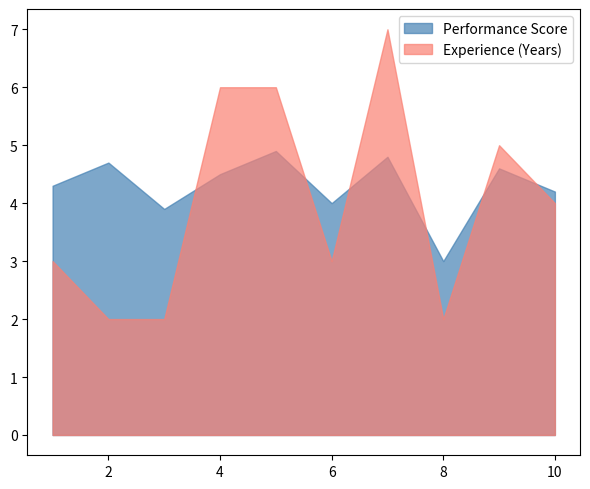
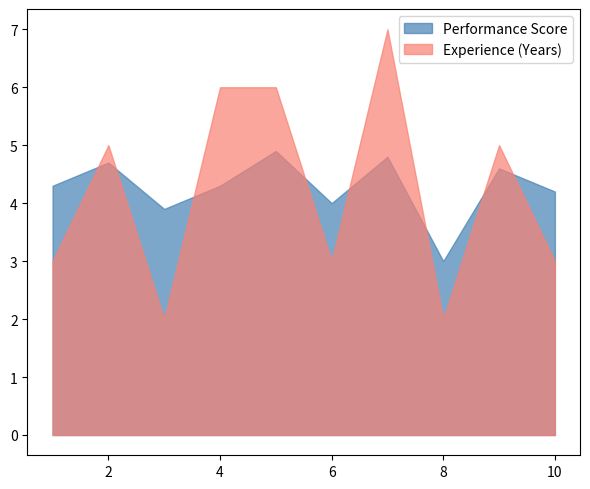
Experience (Years), 2: 2 -> 5
Performance Score, 4: 4.5 -> 4.3
Experience (Years), 10: 4 -> 3
